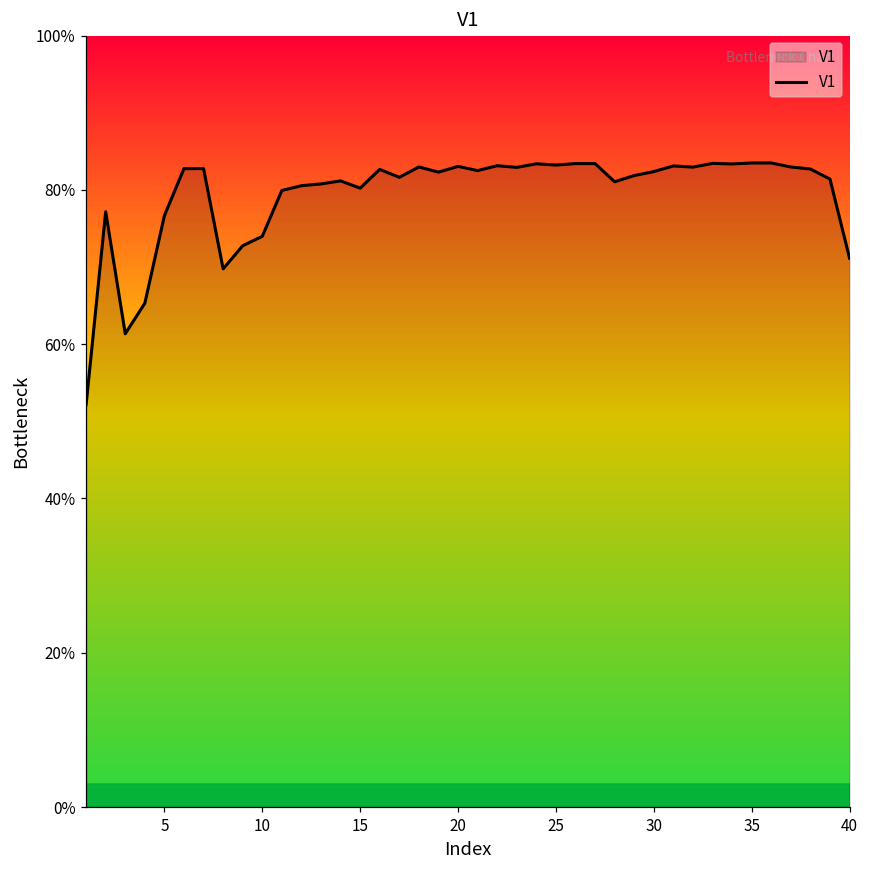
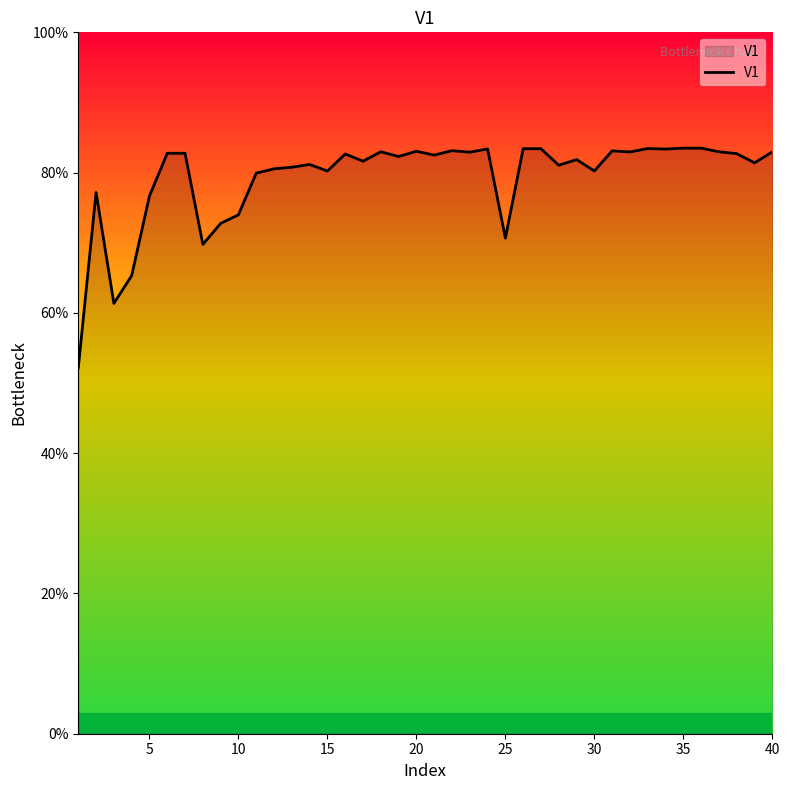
25: 83% -> 71%
30: 82% -> 80%
40: 71% -> 83%
